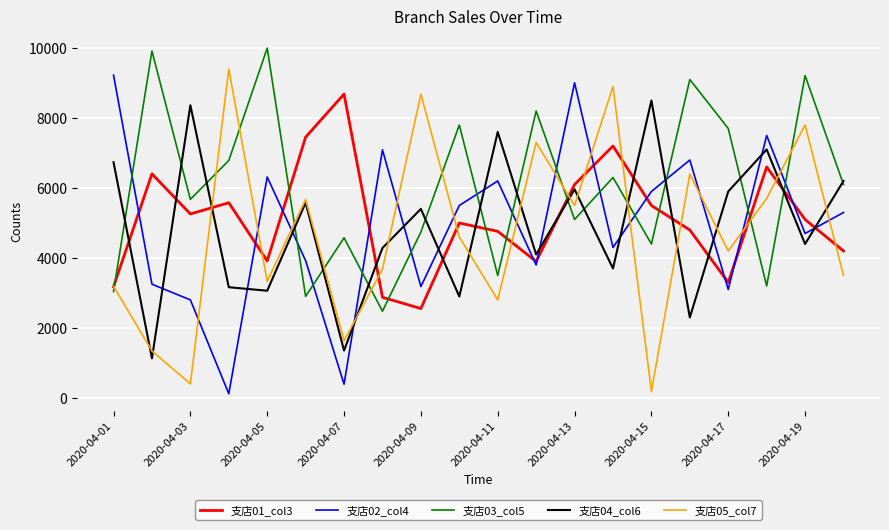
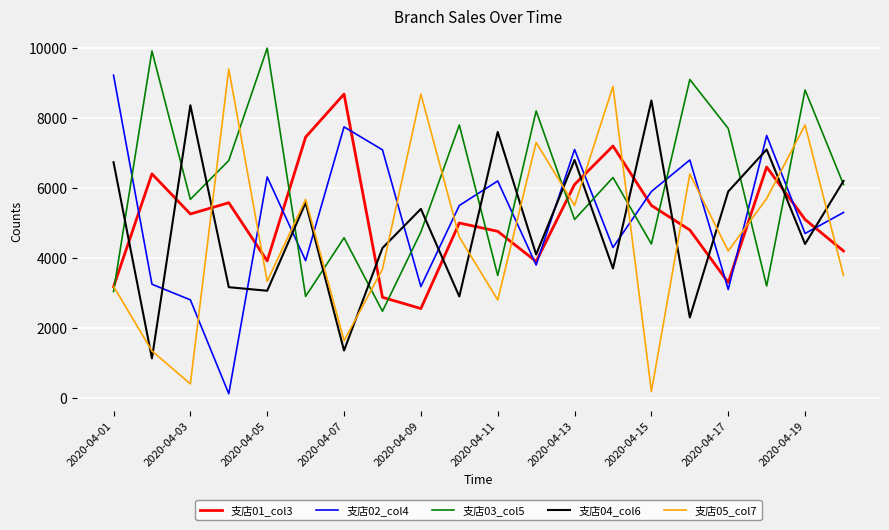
支店02_col4, 2020-04-07: 400 -> 7700
支店02_col4, 2020-04-13: 9000 -> 7100
支店04_col6, 2020-04-13: 6000 -> 6800
支店03_col5, 2020-04-19: 9200 -> 8800
